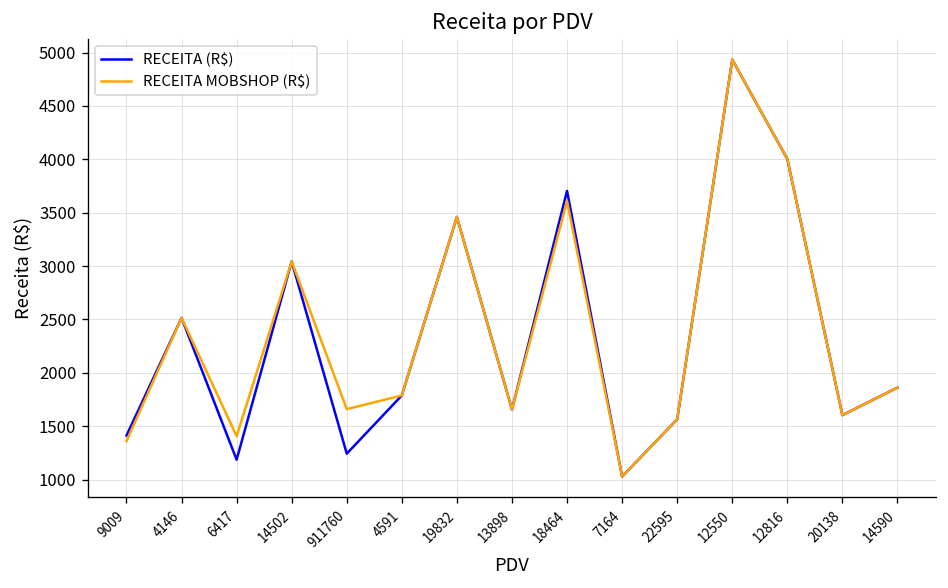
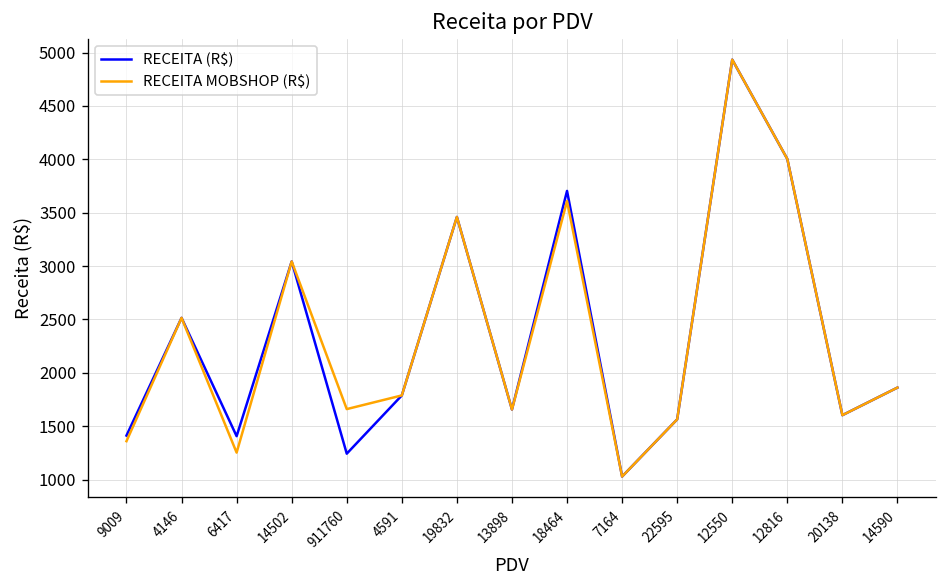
RECEITA (R$), 6417: 1200 -> 1400
RECEITA MOBSHOP (R$), 6417: 1400 -> 1300
